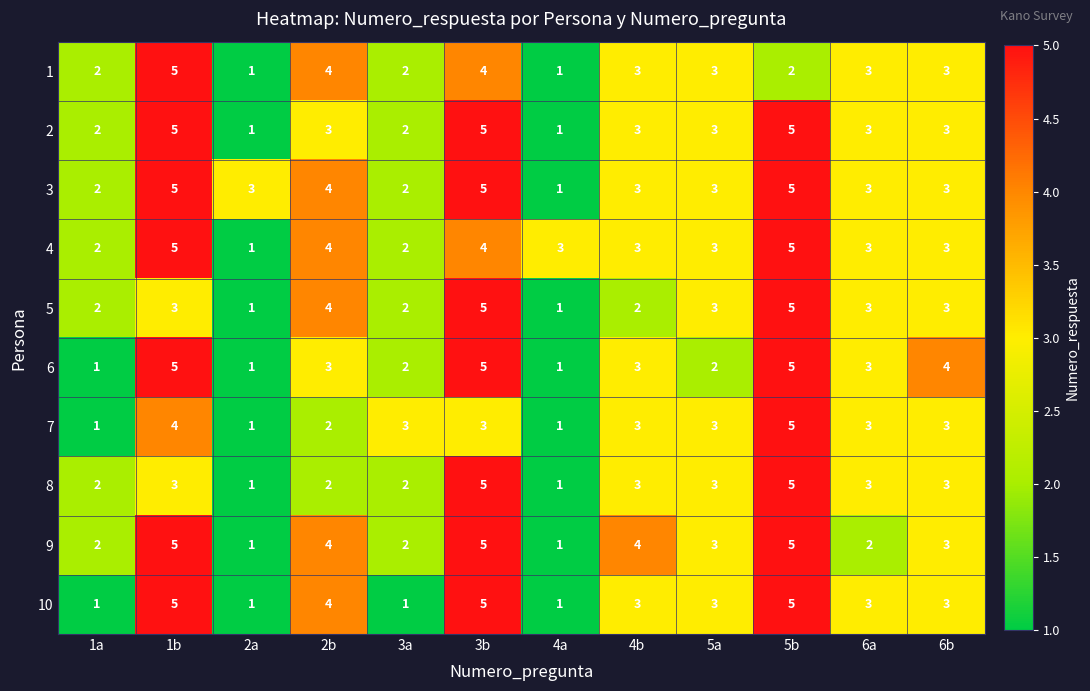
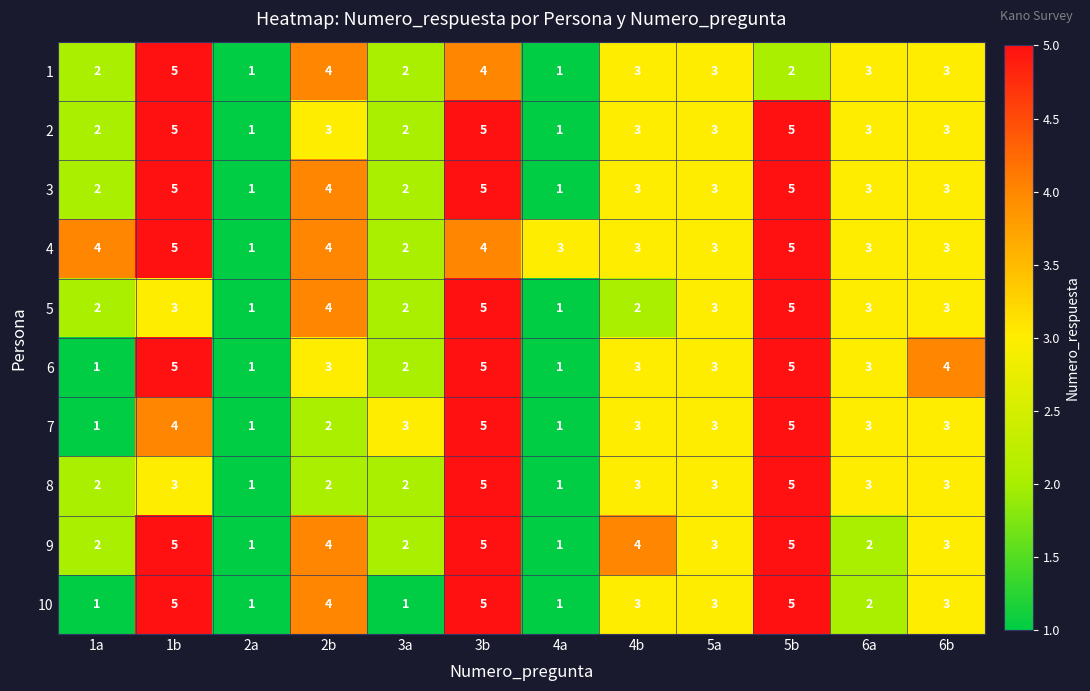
3, 2a: 3 -> 1
4, 1a: 2 -> 4
6, 5a: 2 -> 3
7, 3b: 3 -> 5
10, 6a: 3 -> 2
